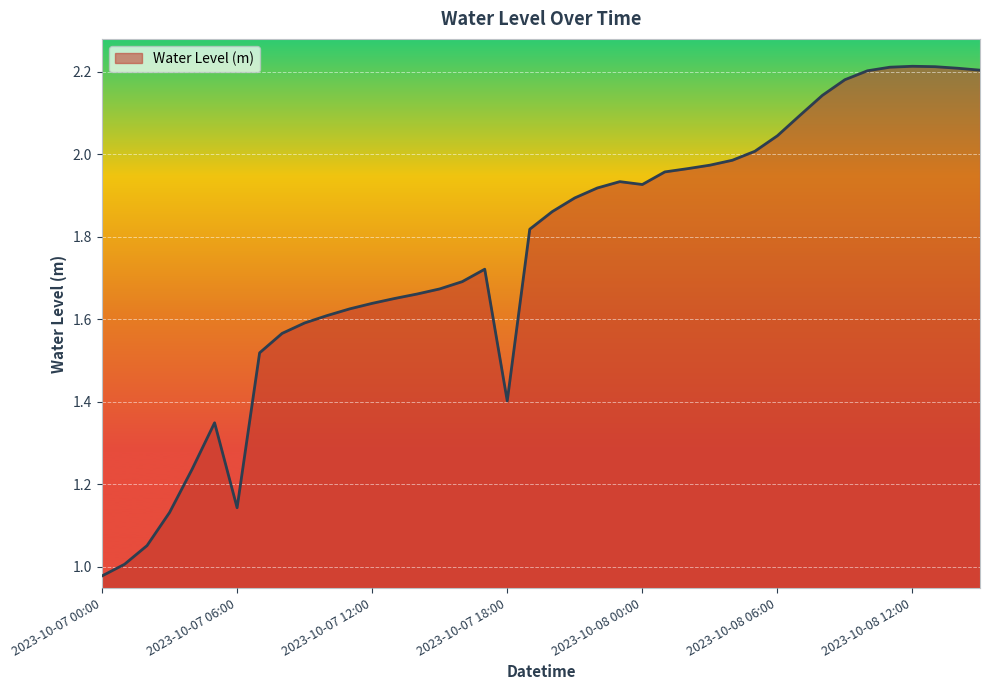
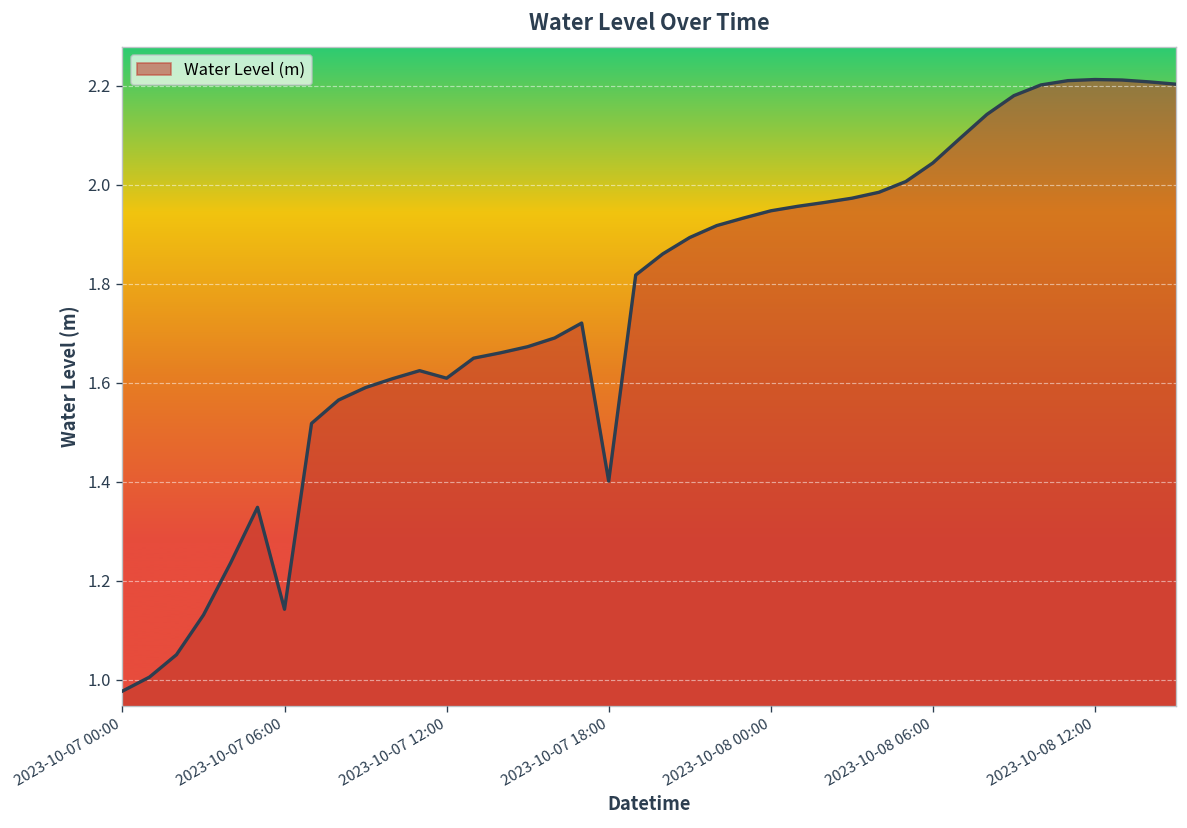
2023-10-07 12:00: 1.64 -> 1.61
2023-10-08 00:00: 1.93 -> 1.95
